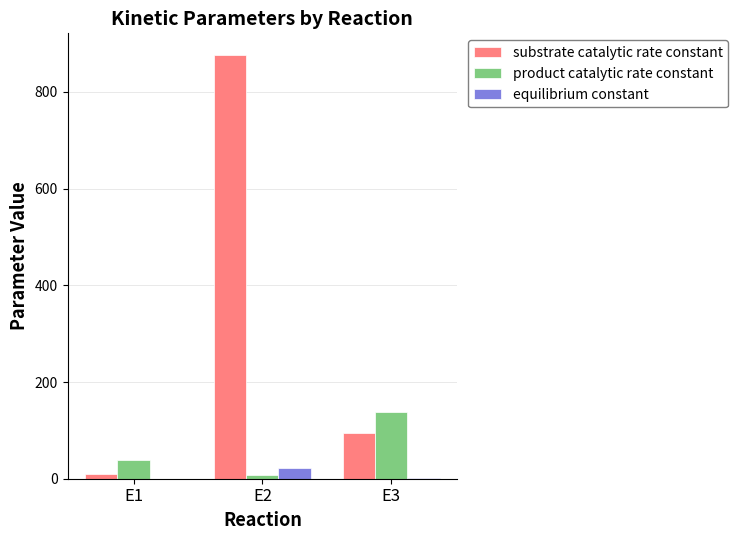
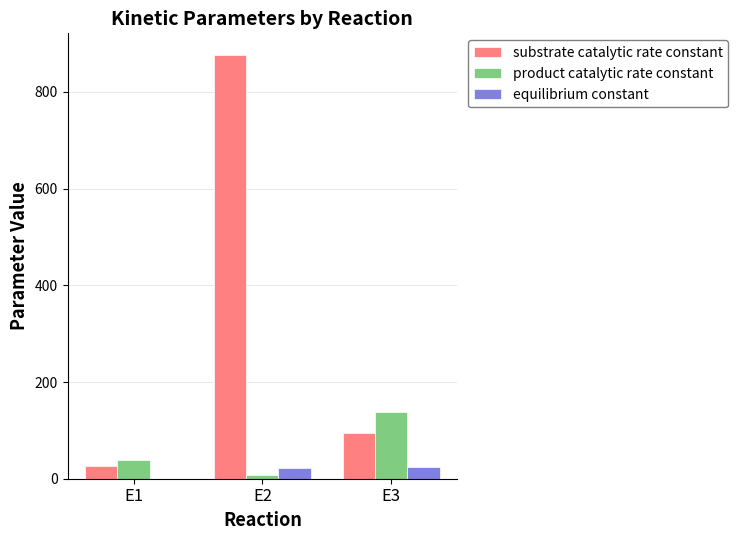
substrate catalytic rate constant, E1: 10 -> 30
equilibrium constant, E3: 0 -> 20
